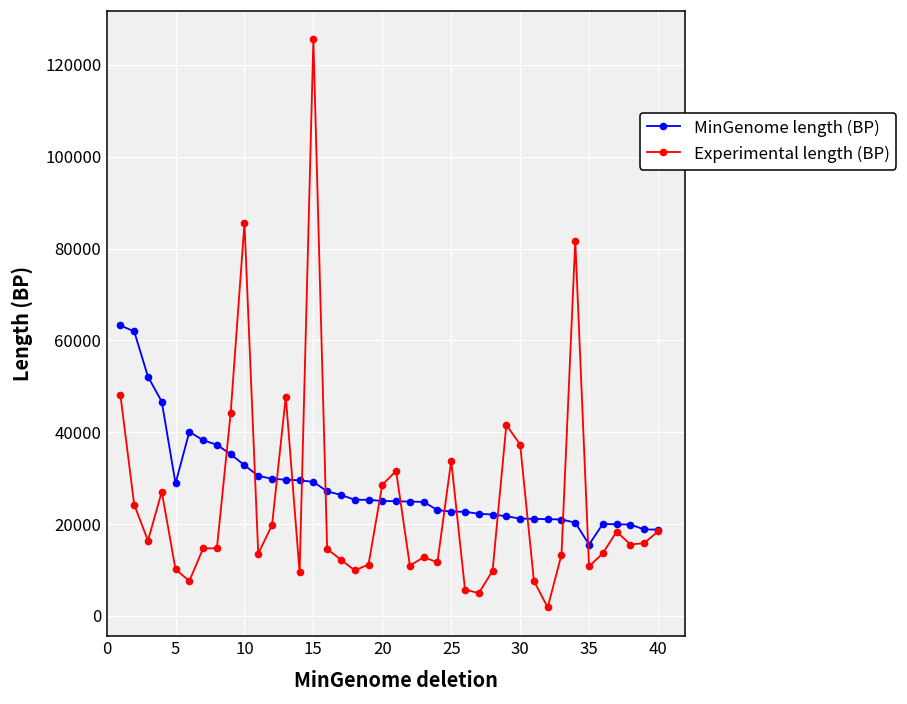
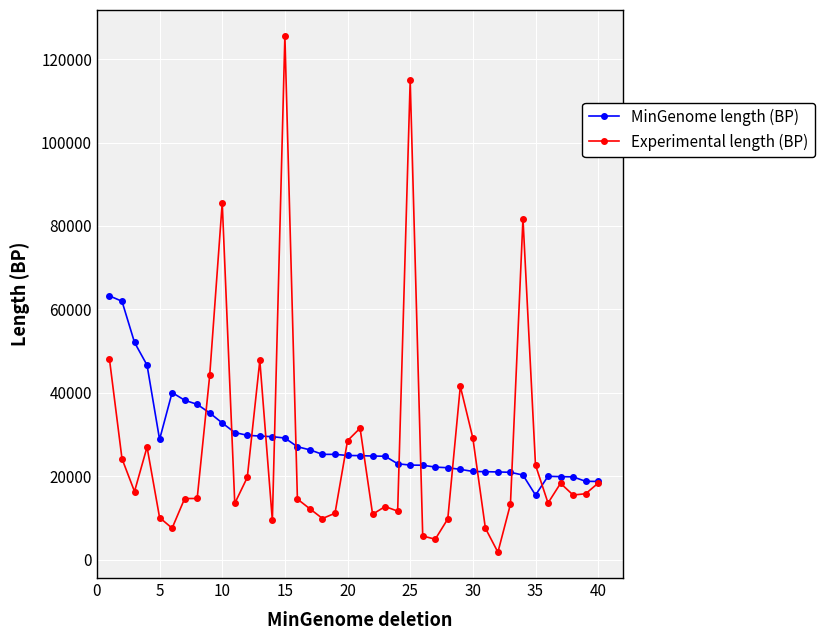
Experimental length (BP), 25: 34000 -> 115000
Experimental length (BP), 30: 37000 -> 29000
Experimental length (BP), 35: 11000 -> 23000
